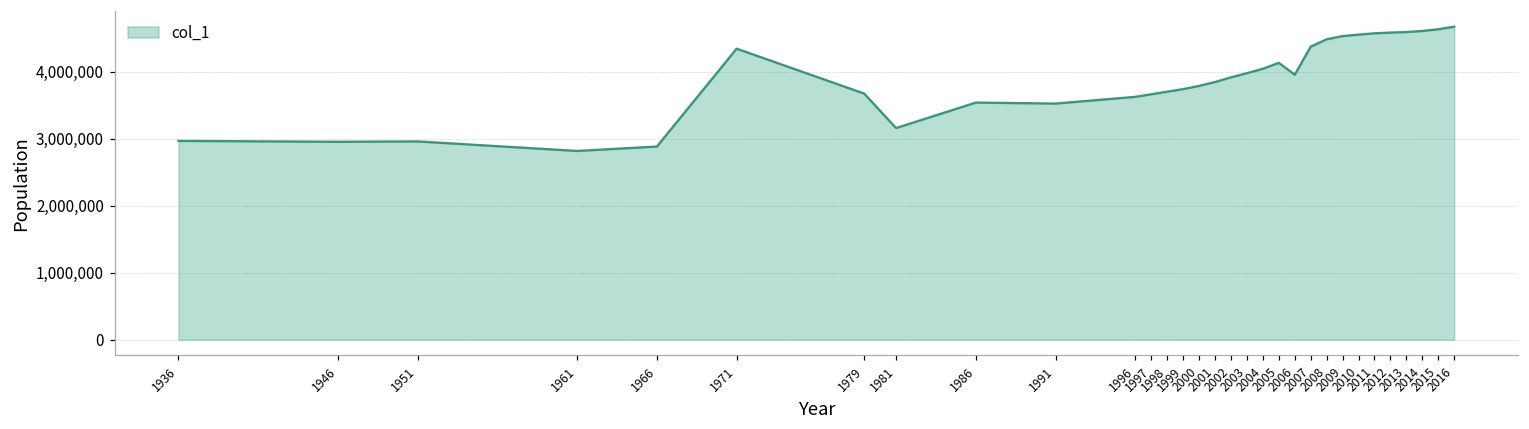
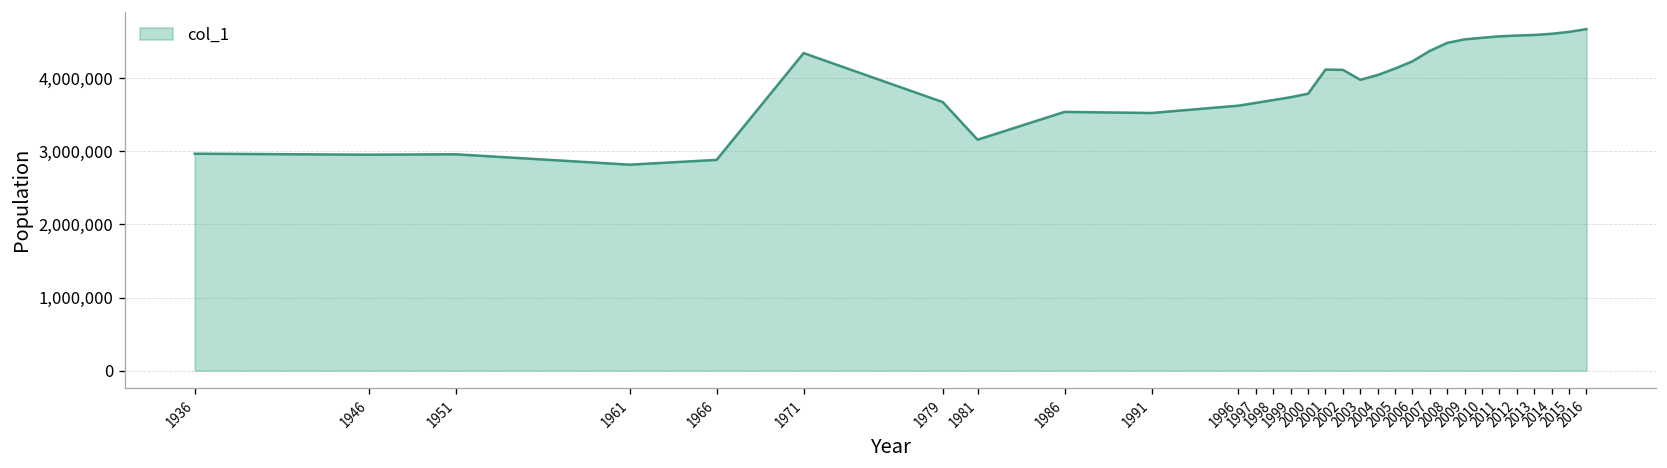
2001: 3,800,000 -> 4,100,000
2002: 3,900,000 -> 4,100,000
2006: 4,000,000 -> 4,200,000
